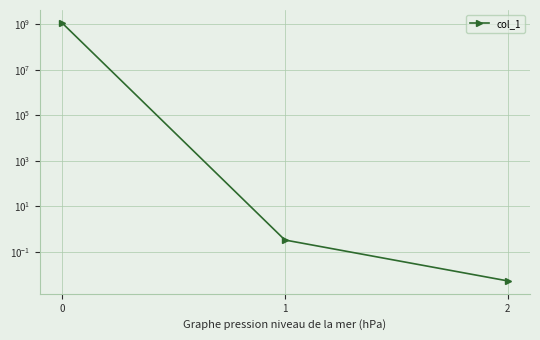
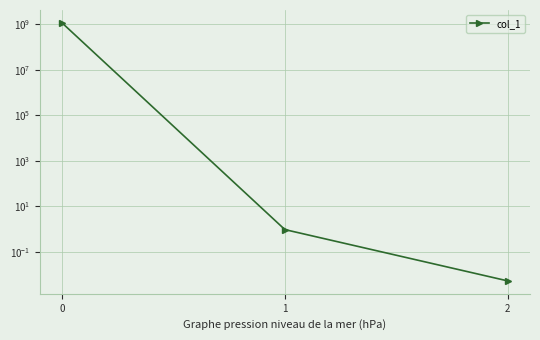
1: 0.3 -> 1.0
